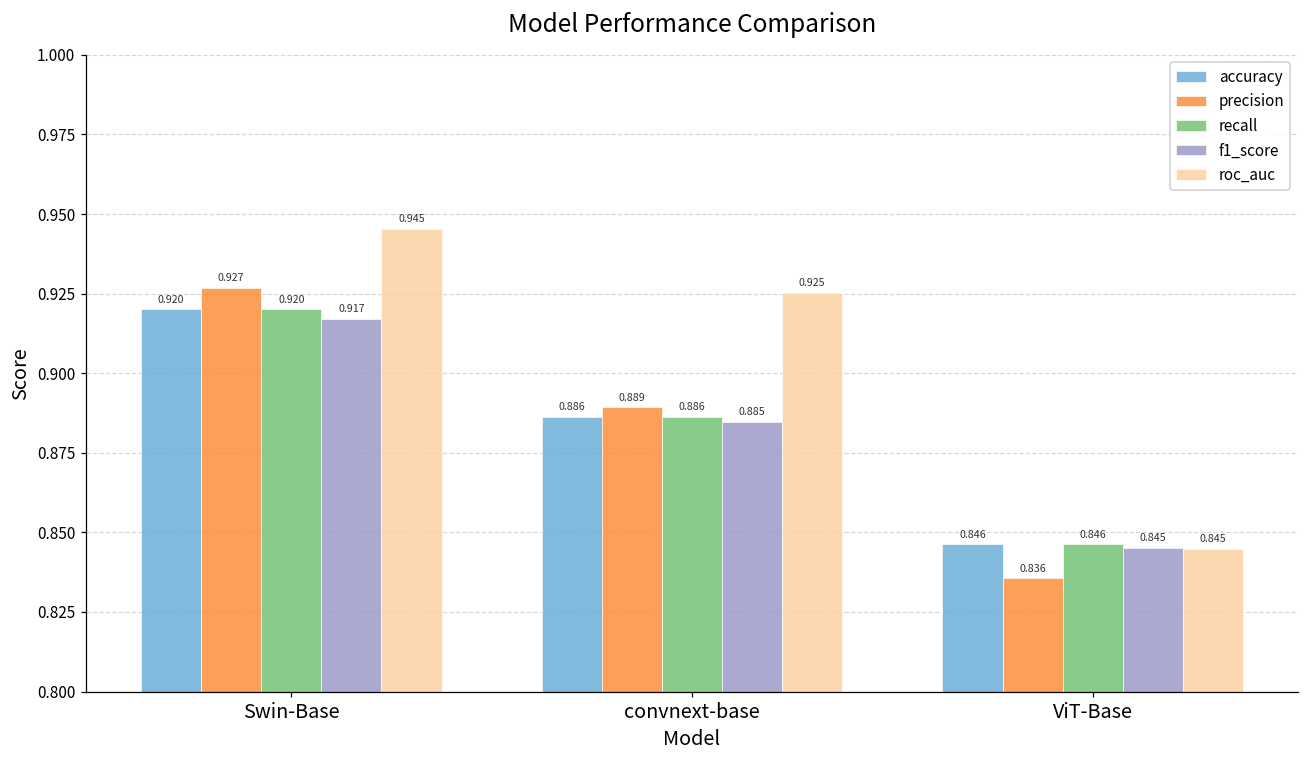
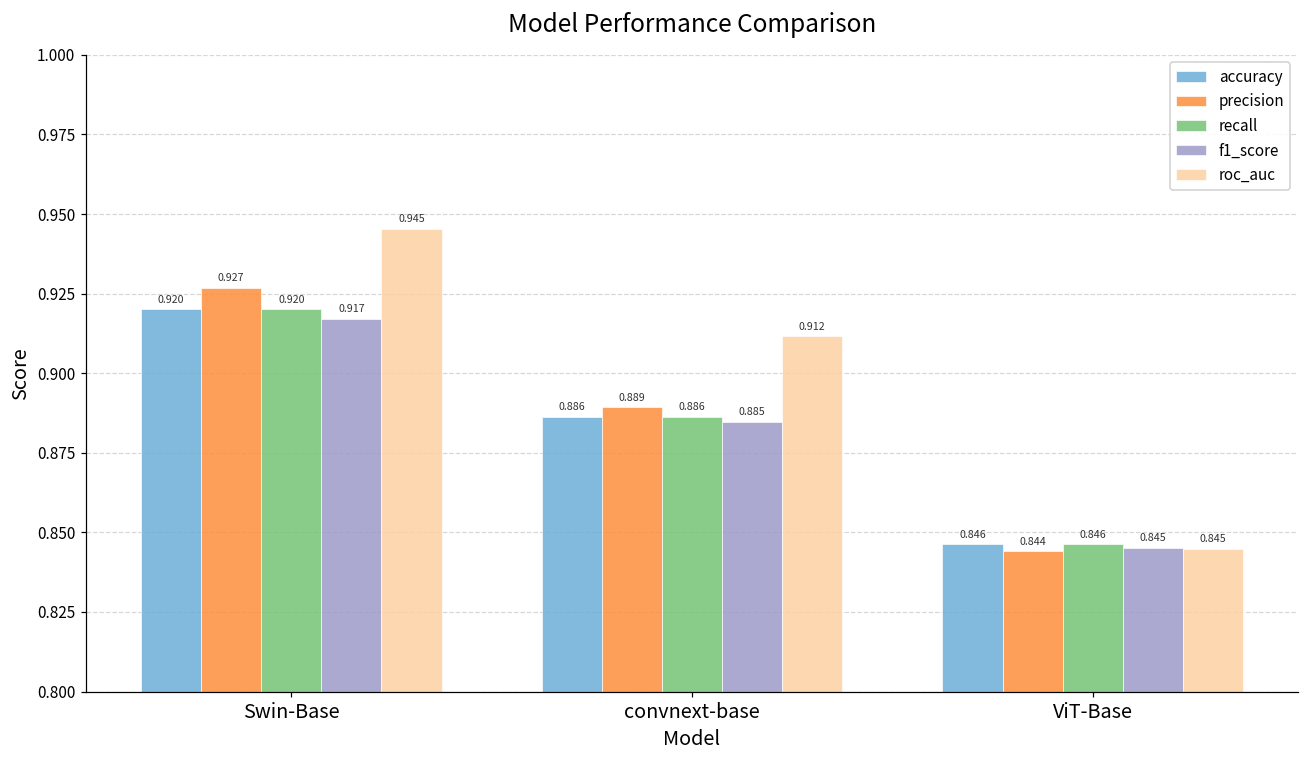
roc_auc, convnext-base: 0.925 -> 0.912
precision, ViT-Base: 0.836 -> 0.844
